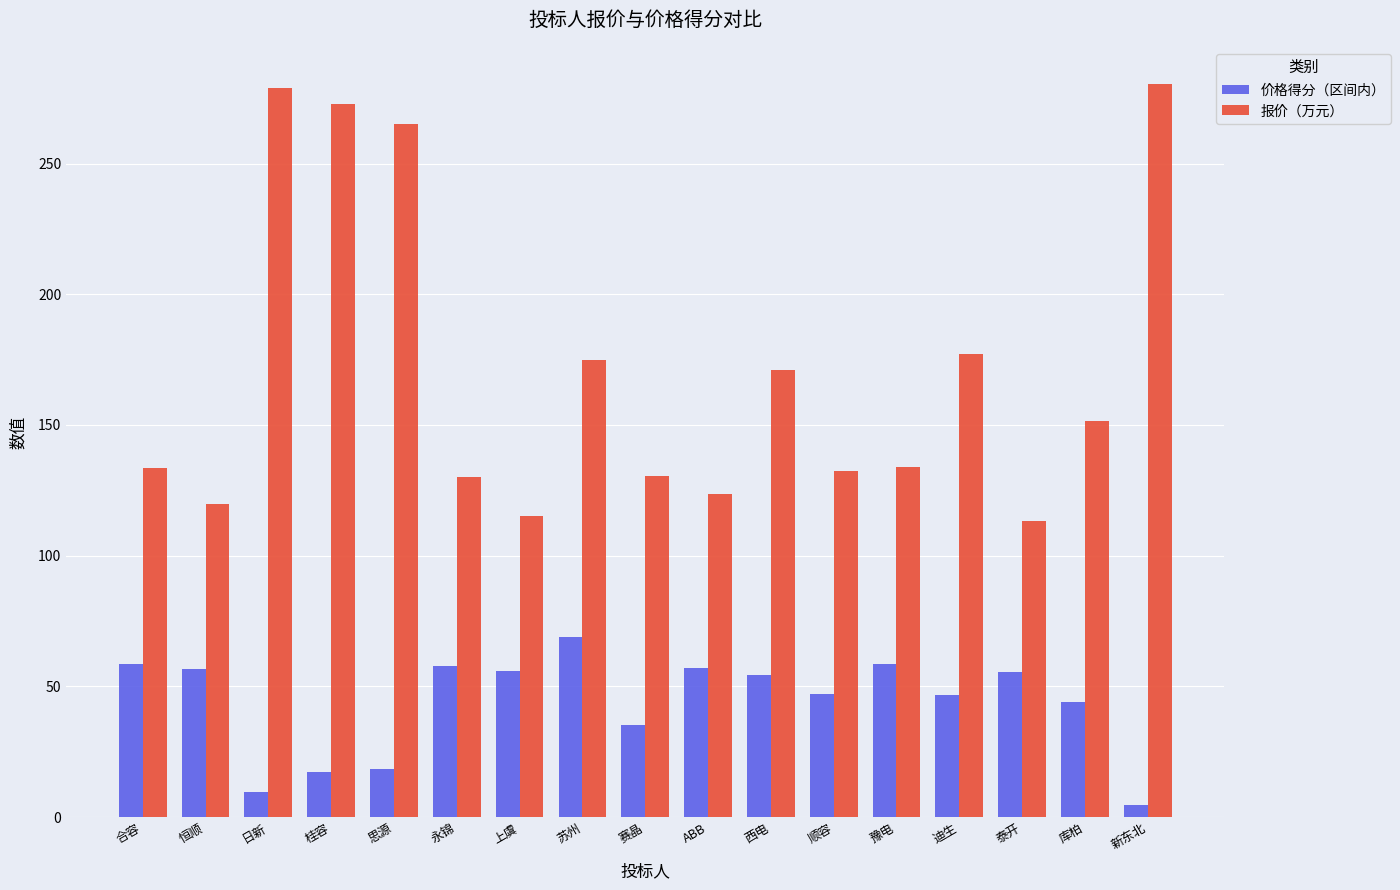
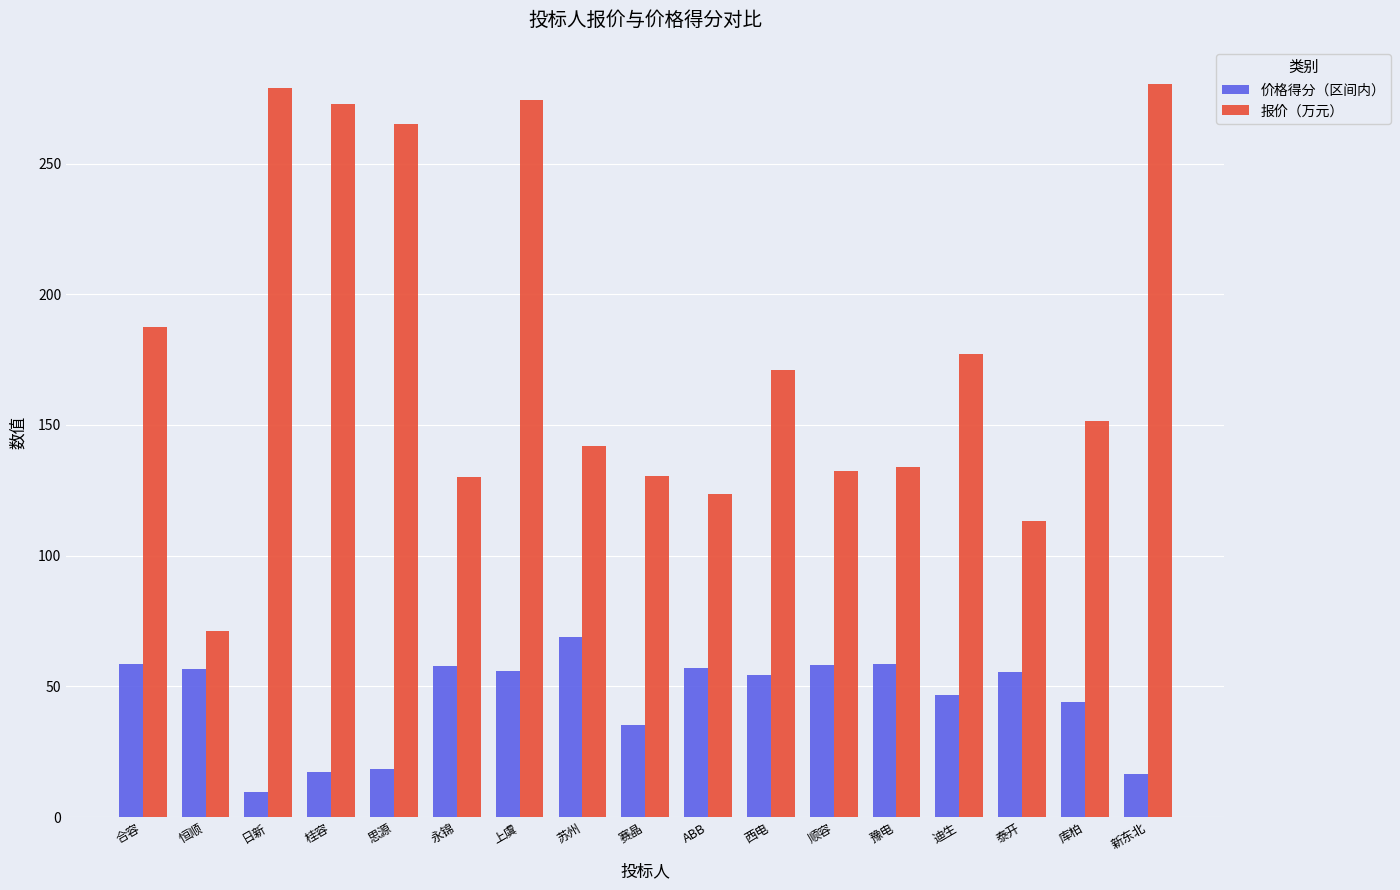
报价（万元）, 合容: 134 -> 187
报价（万元）, 恒顺: 120 -> 71
报价（万元）, 上虞: 115 -> 274
报价（万元）, 苏州: 175 -> 142
价格得分（区间内）, 顺容: 47 -> 58
价格得分（区间内）, 新东北: 4 -> 16
